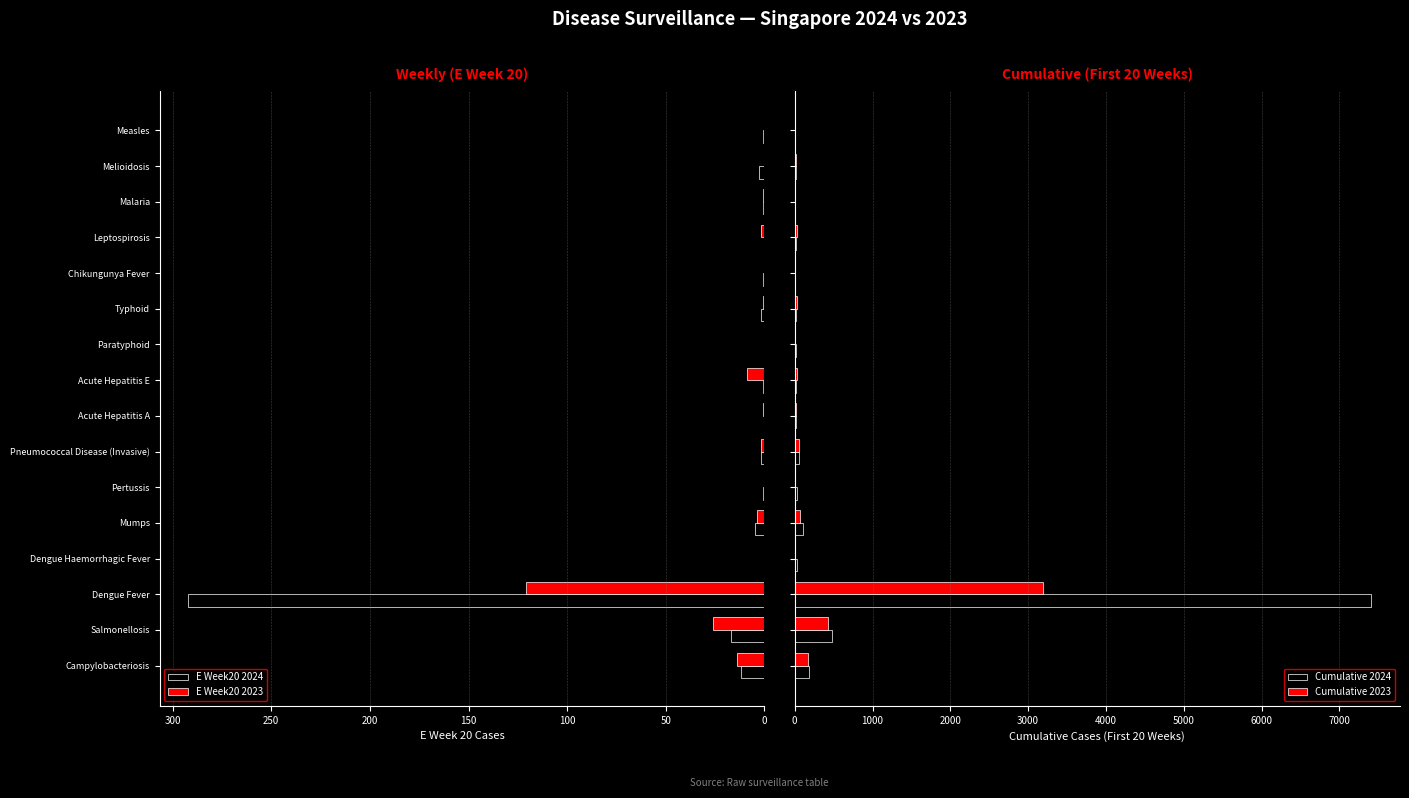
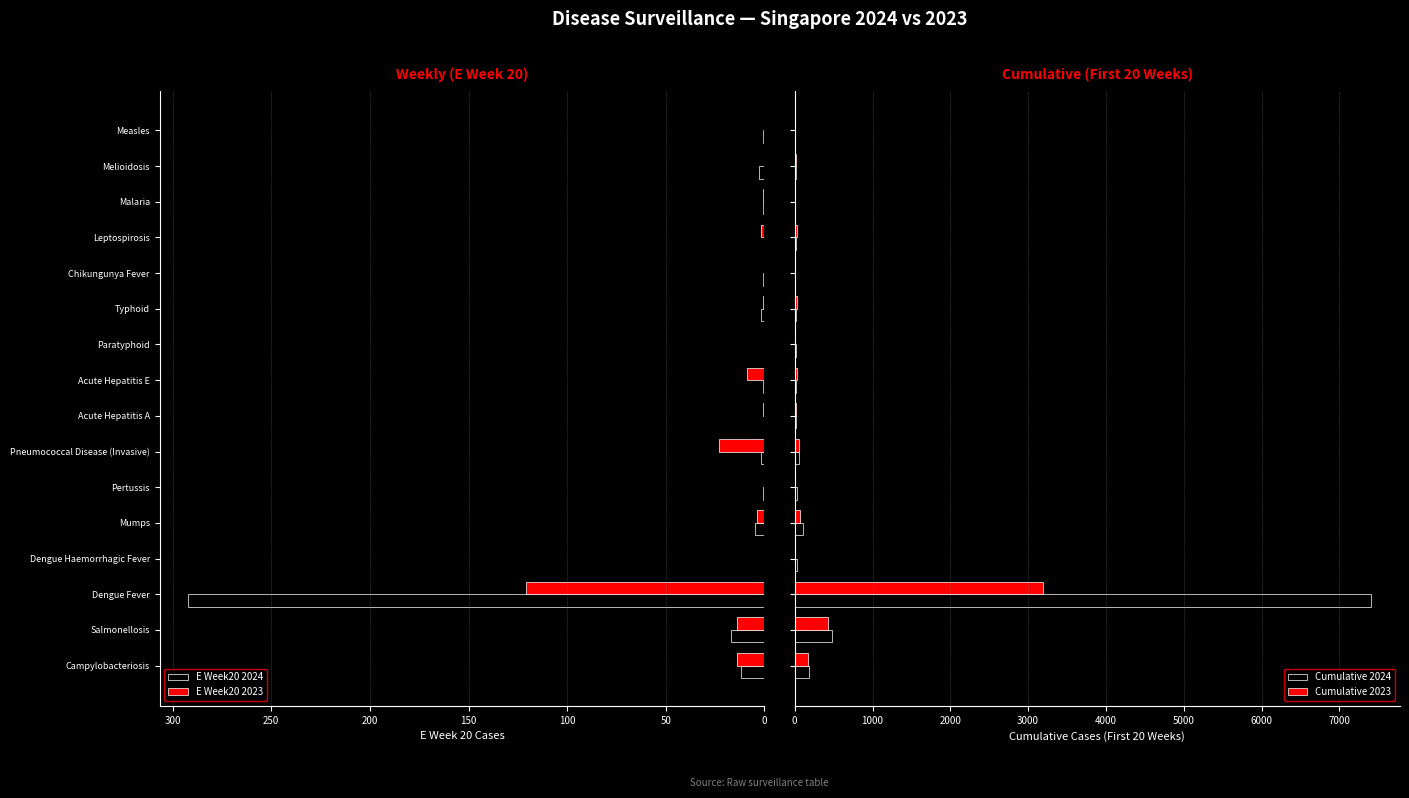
Weekly (E Week 20), E Week20 2023, Pneumococcal Disease (Invasive): 2 -> 23
Weekly (E Week 20), E Week20 2023, Salmonellosis: 26 -> 14
